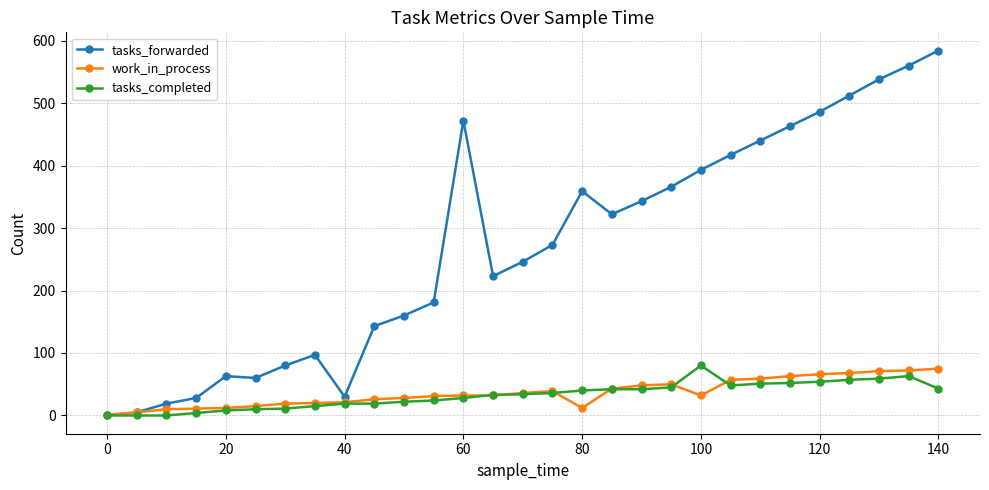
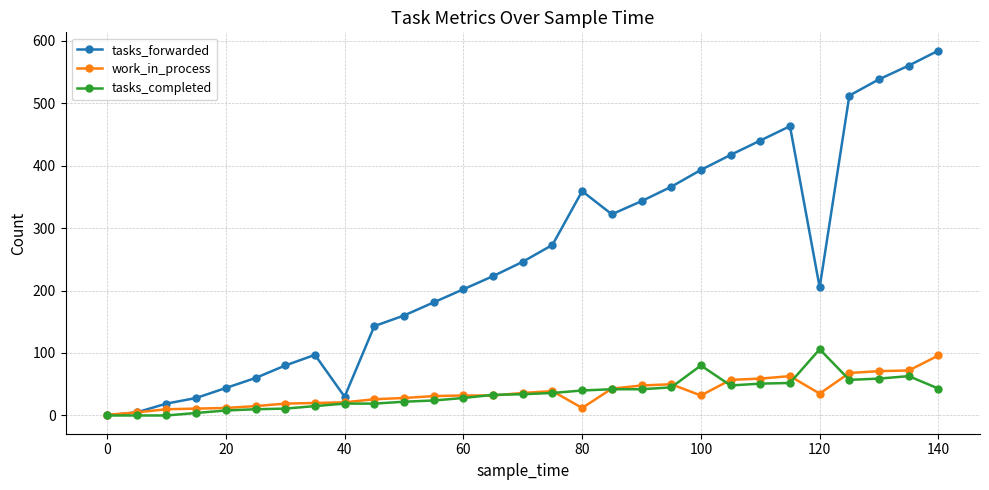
tasks_forwarded, 20: 60 -> 40
tasks_forwarded, 60: 470 -> 200
tasks_forwarded, 120: 490 -> 210
work_in_process, 120: 70 -> 40
tasks_completed, 120: 50 -> 110
work_in_process, 140: 80 -> 100
